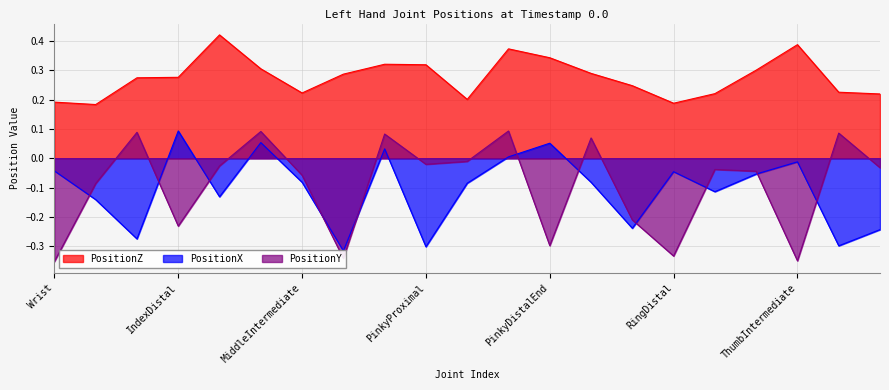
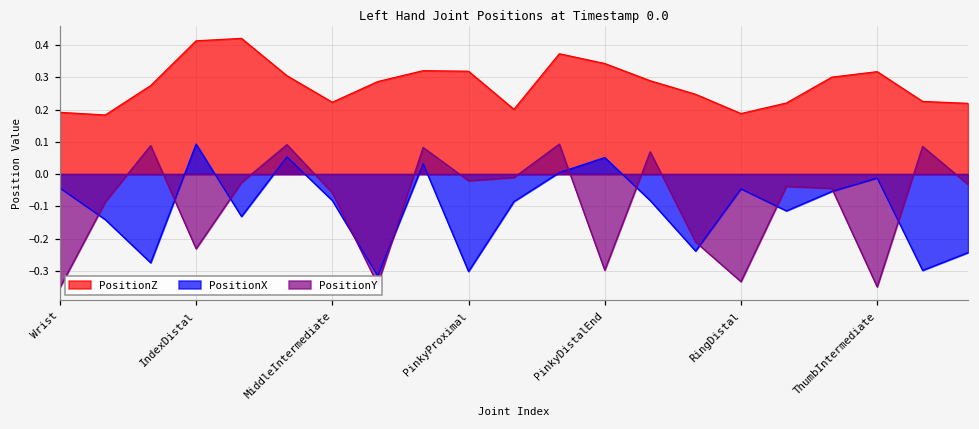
PositionZ, IndexDistal: 0.28 -> 0.41
PositionZ, ThumbIntermediate: 0.39 -> 0.32
